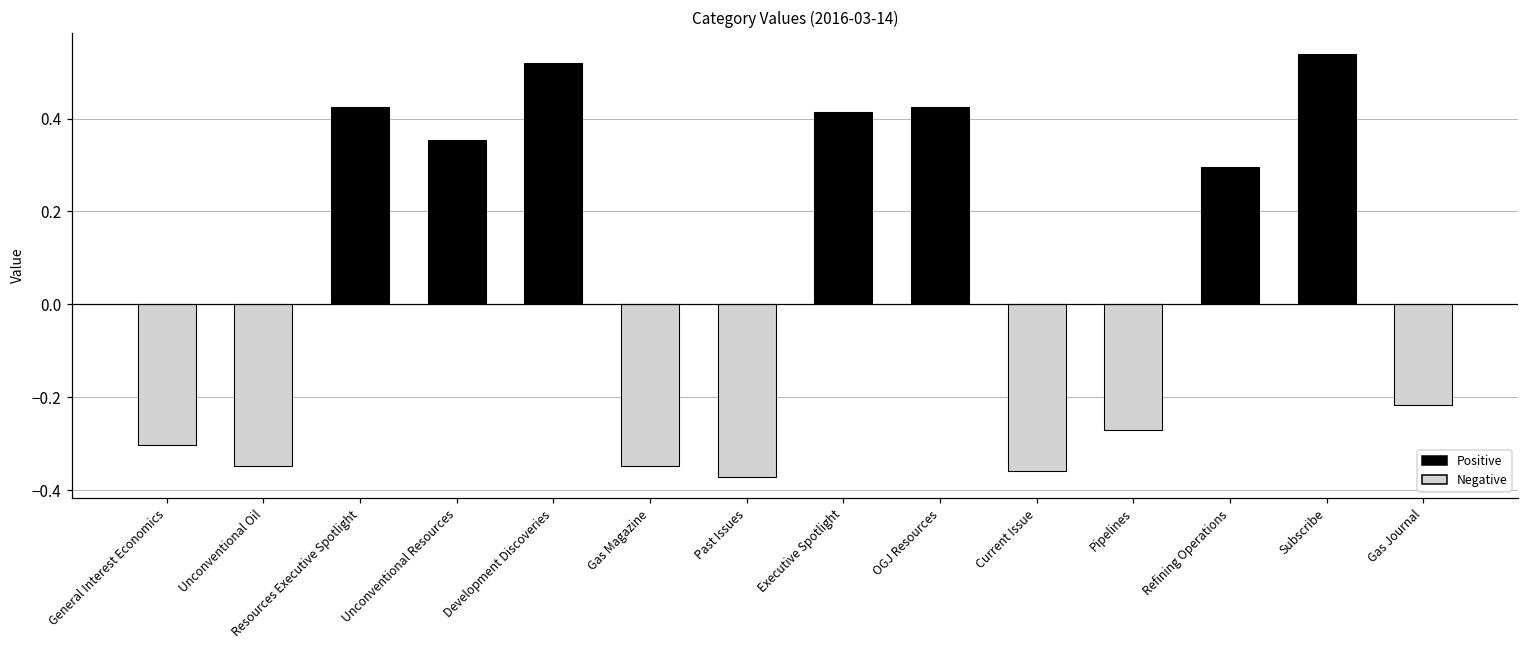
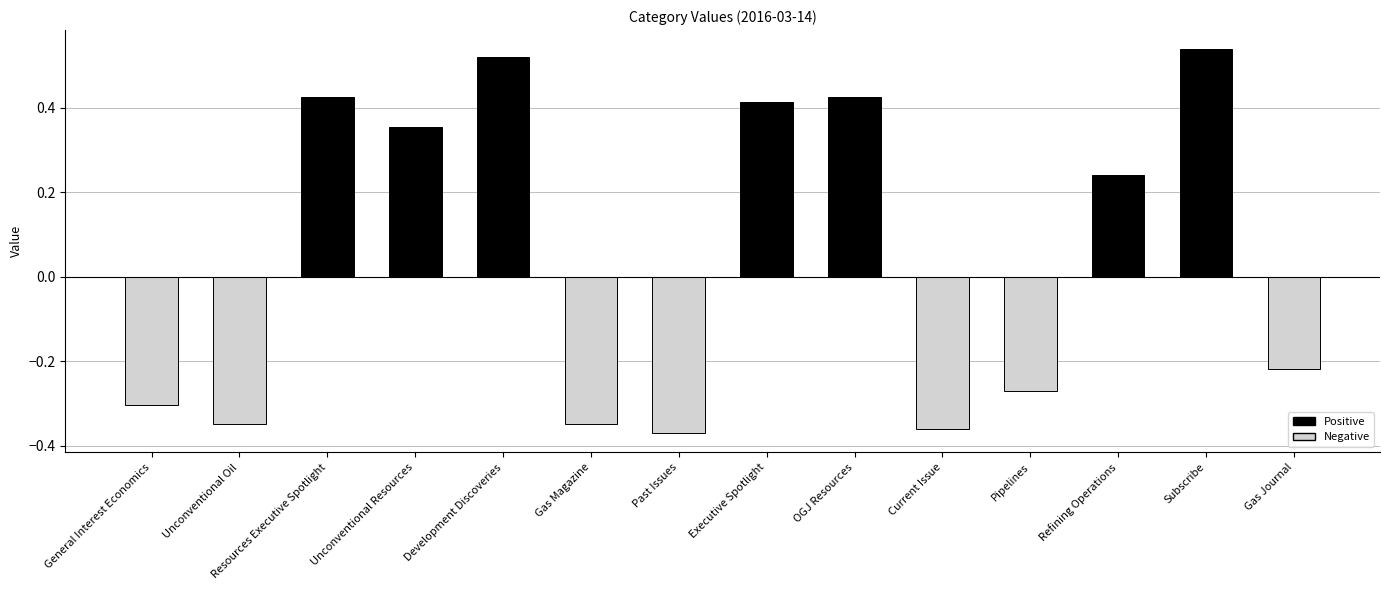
Refining Operations: 0.30 -> 0.24
